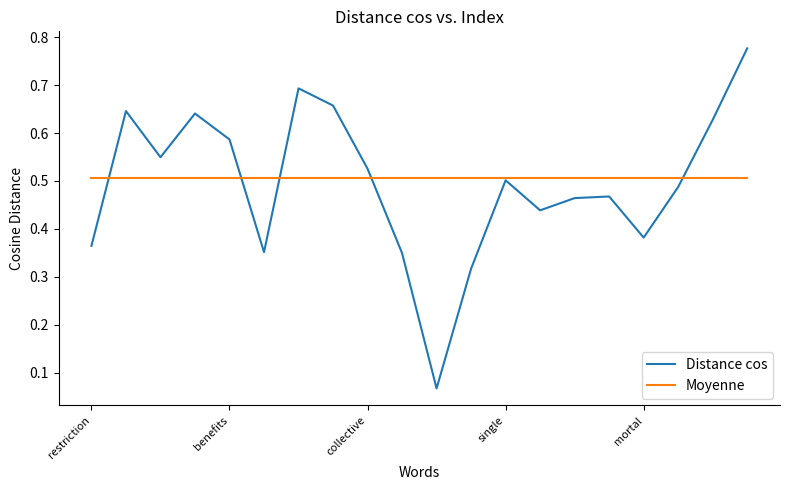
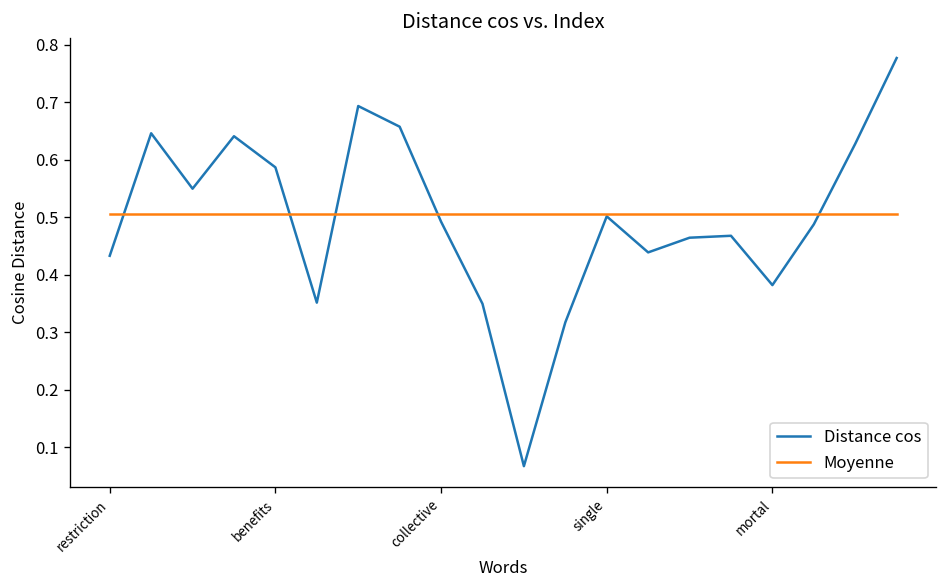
Distance cos, restriction: 0.36 -> 0.43
Distance cos, collective: 0.53 -> 0.49
